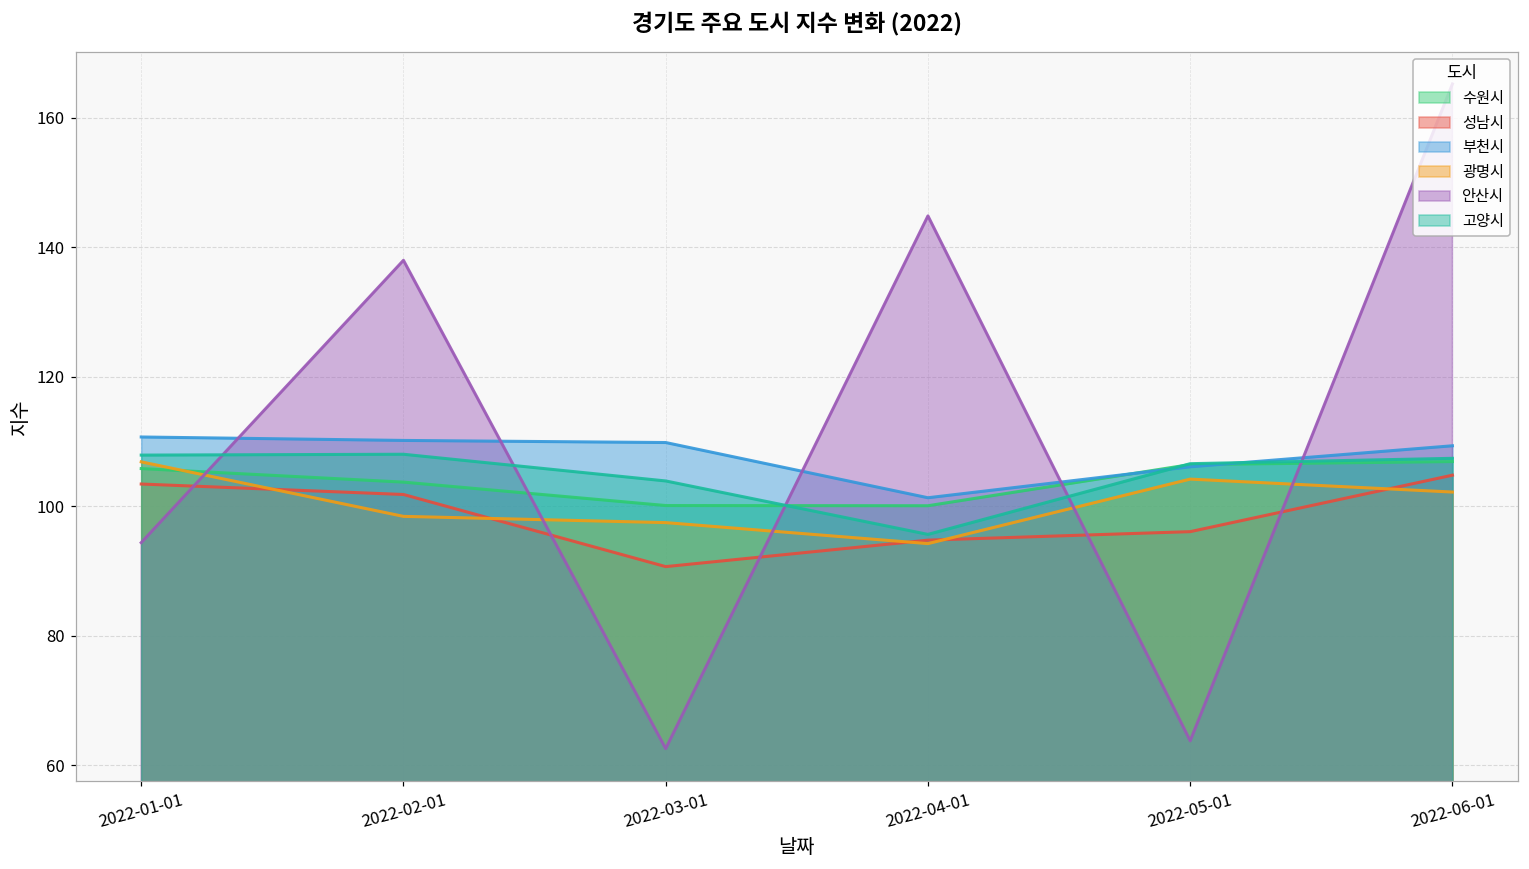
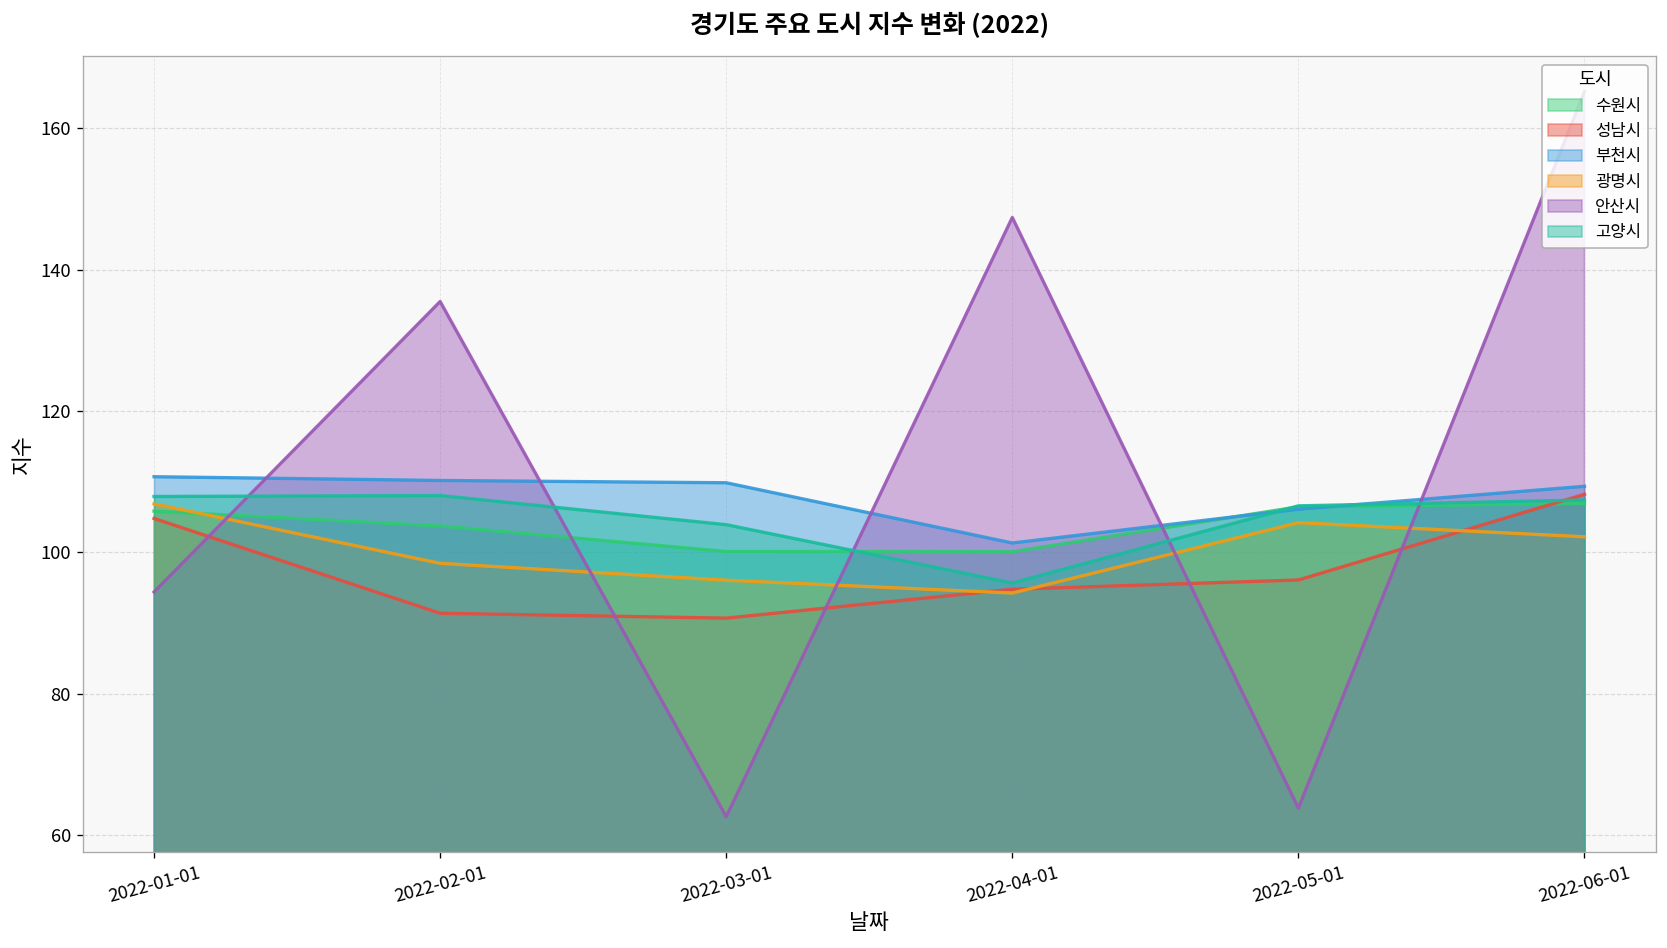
성남시, 2022-01-01: 103 -> 105
성남시, 2022-02-01: 102 -> 91
안산시, 2022-02-01: 138 -> 135
광명시, 2022-03-01: 97 -> 96
안산시, 2022-04-01: 145 -> 147
성남시, 2022-06-01: 105 -> 108
